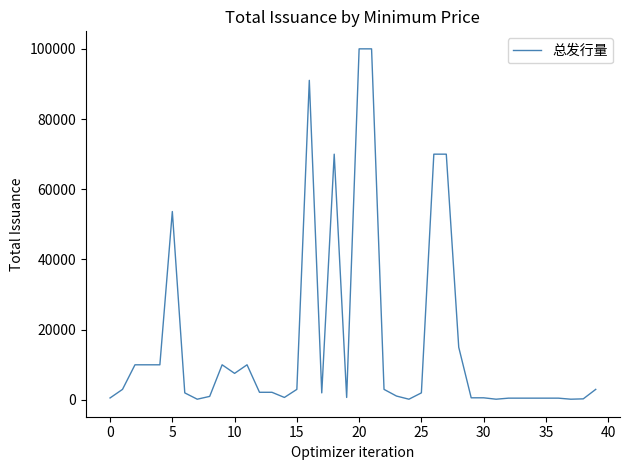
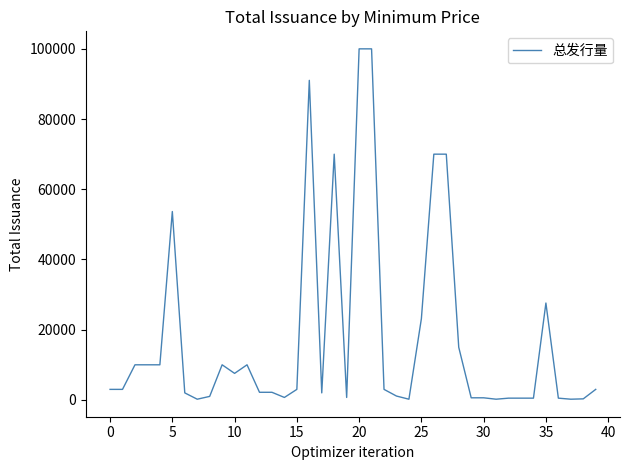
0: 1000 -> 3000
25: 2000 -> 23000
35: 1000 -> 28000
